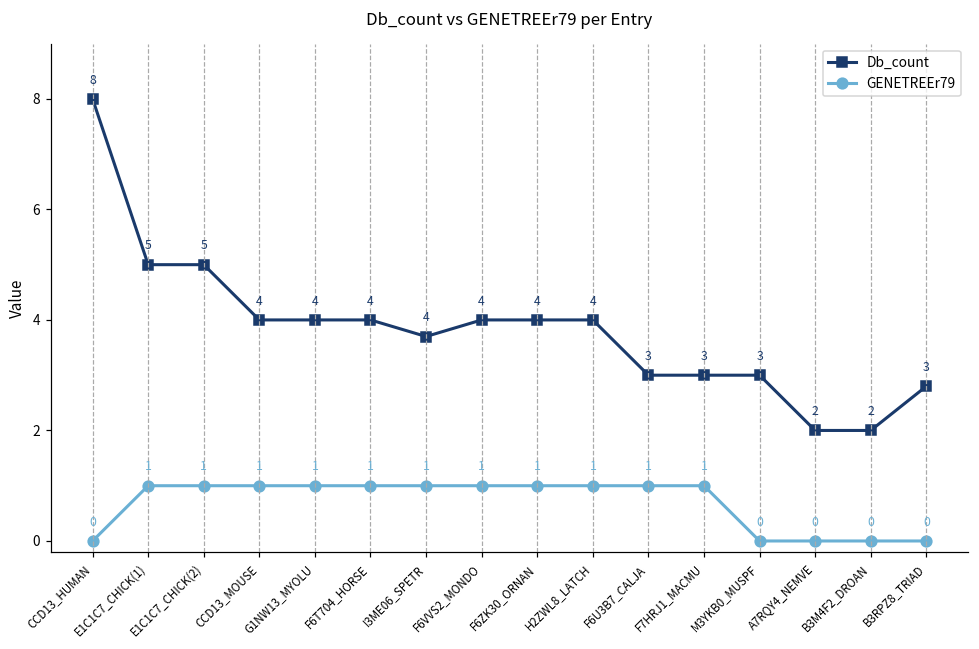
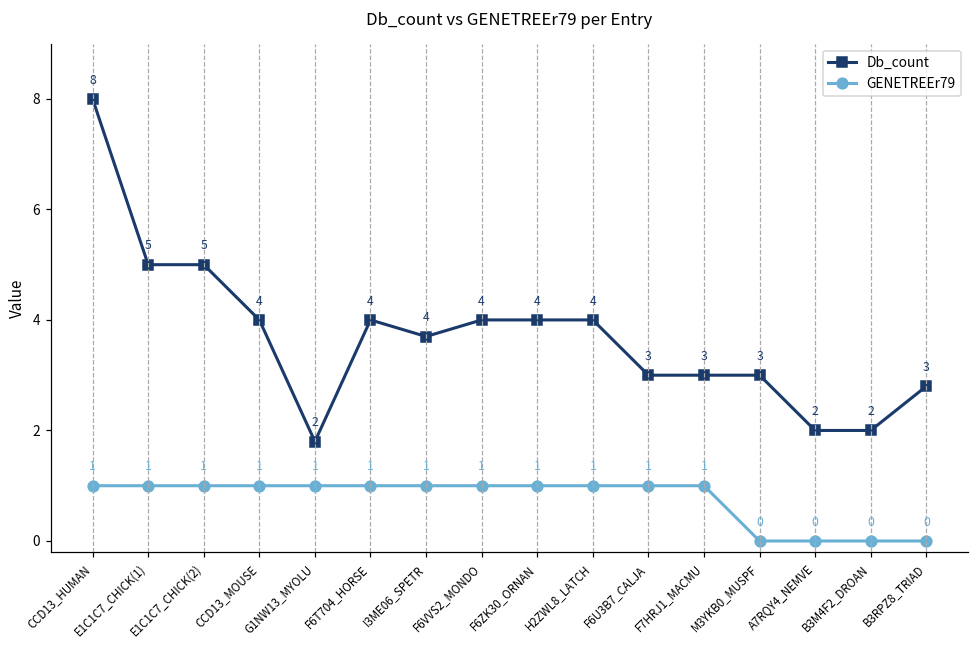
GENETREEr79, CCD13_HUMAN: 0 -> 1
Db_count, G1NW13_MYOLU: 4 -> 2
